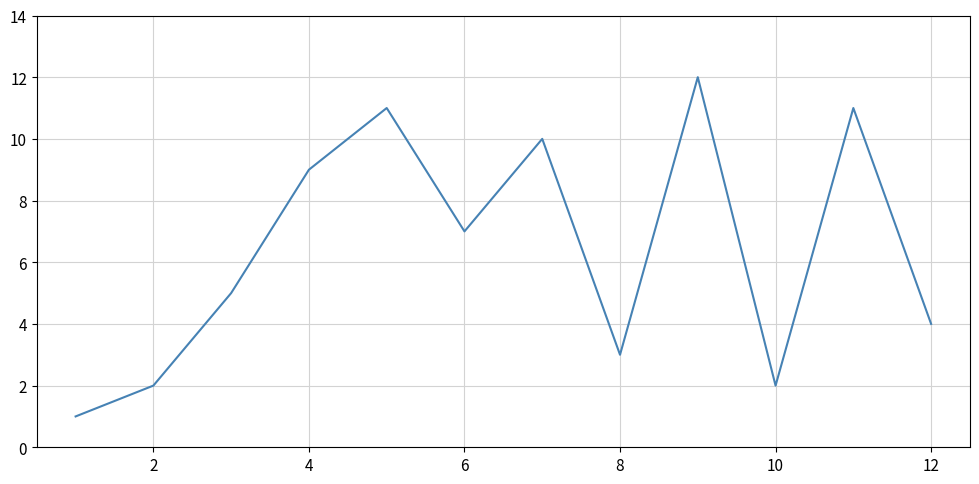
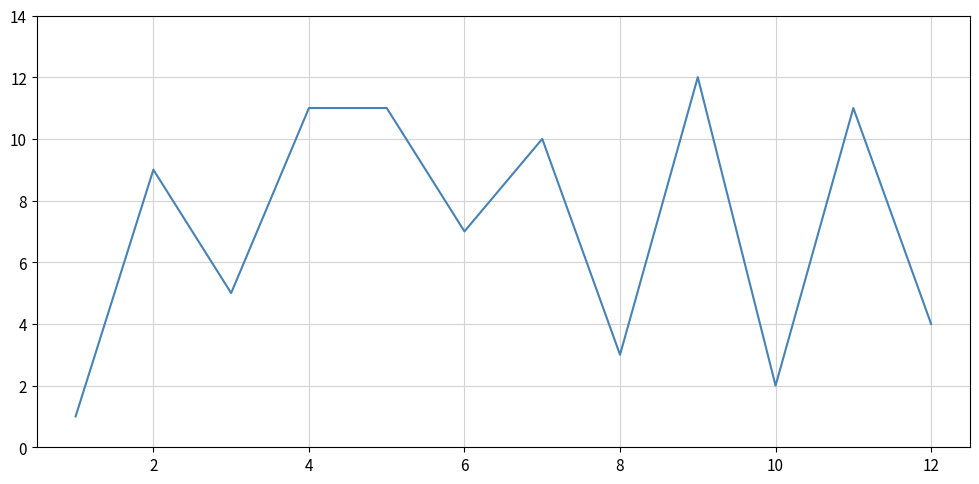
2: 2 -> 9
4: 9 -> 11
